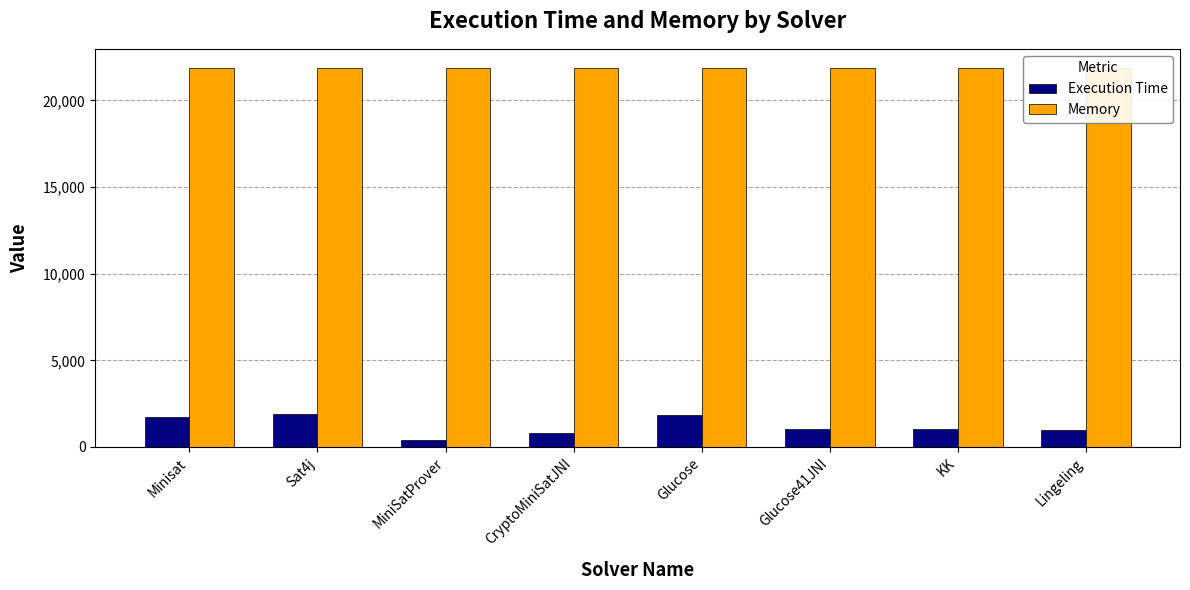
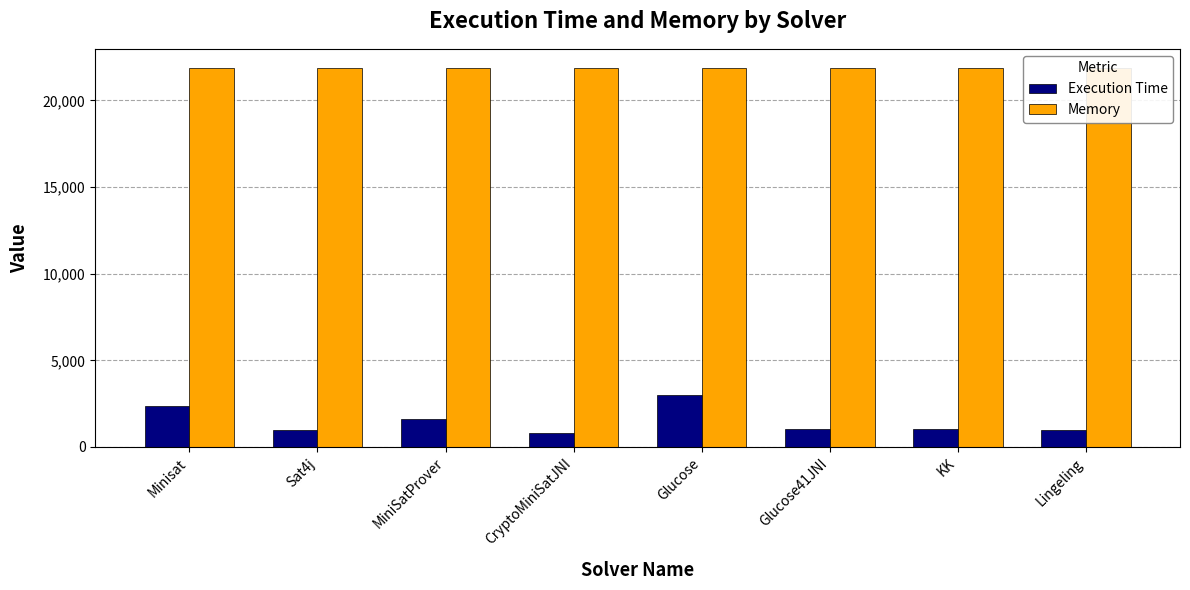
Execution Time, Minisat: 1,800 -> 2,400
Execution Time, Sat4j: 1,900 -> 1,000
Execution Time, MiniSatProver: 400 -> 1,600
Execution Time, Glucose: 1,800 -> 3,000
